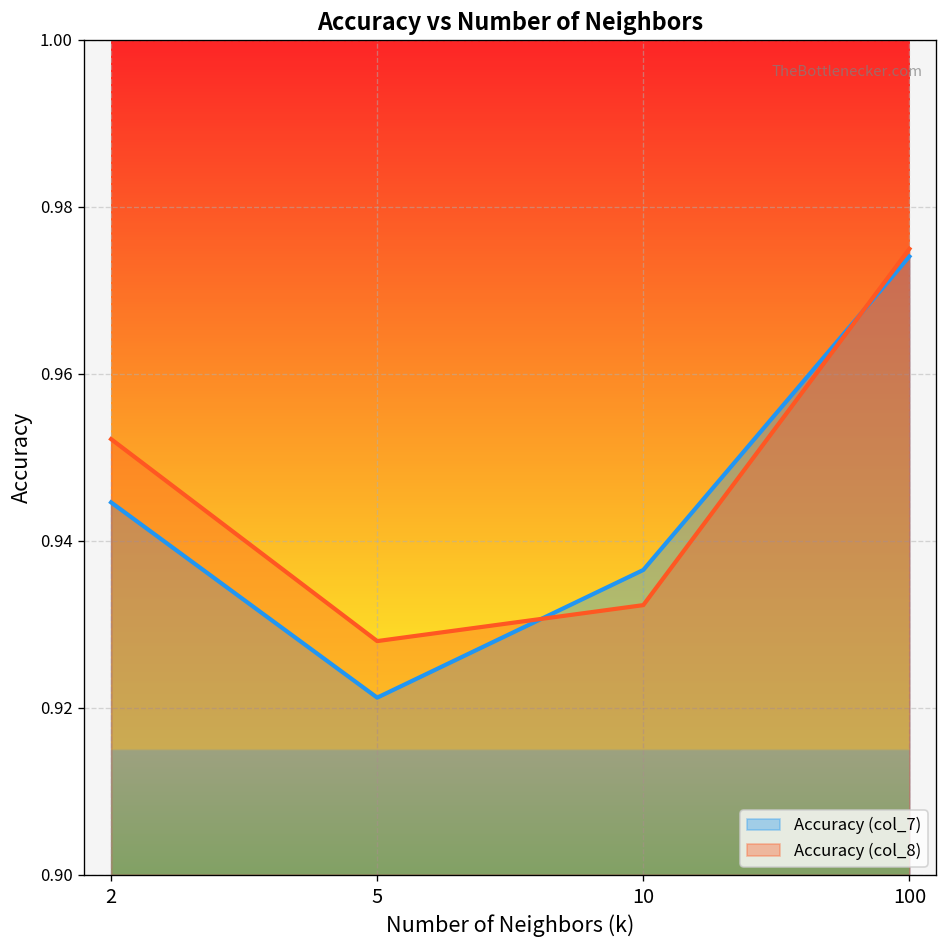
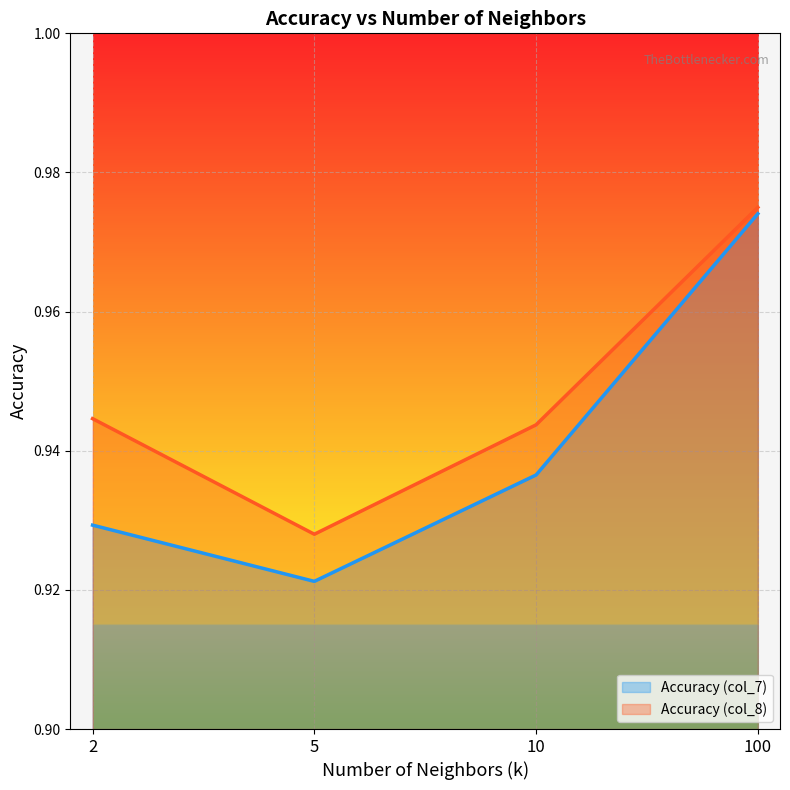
Accuracy (col_7), 2: 0.945 -> 0.929
Accuracy (col_8), 2: 0.952 -> 0.945
Accuracy (col_8), 10: 0.932 -> 0.944
